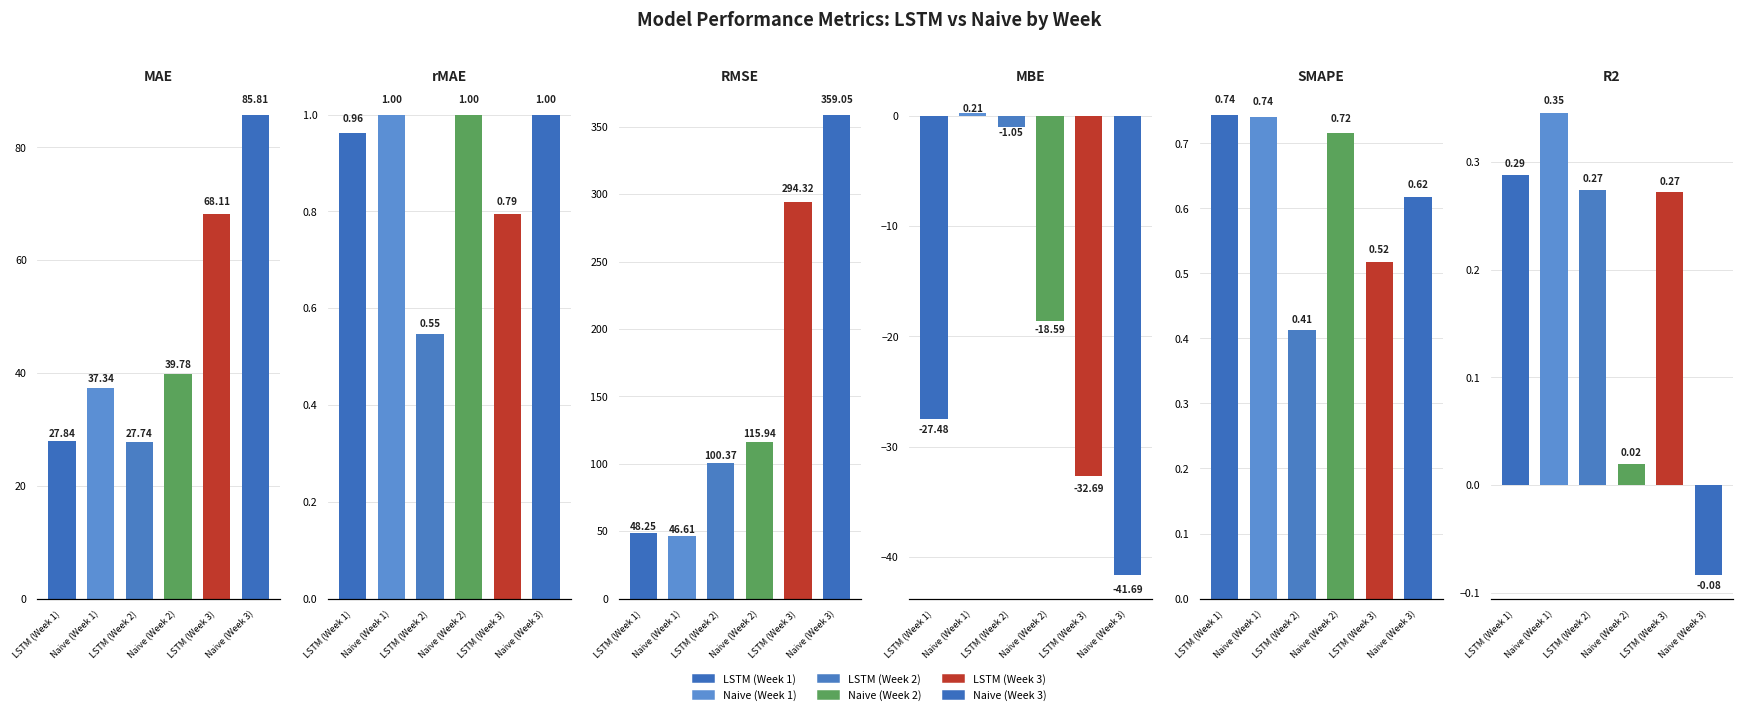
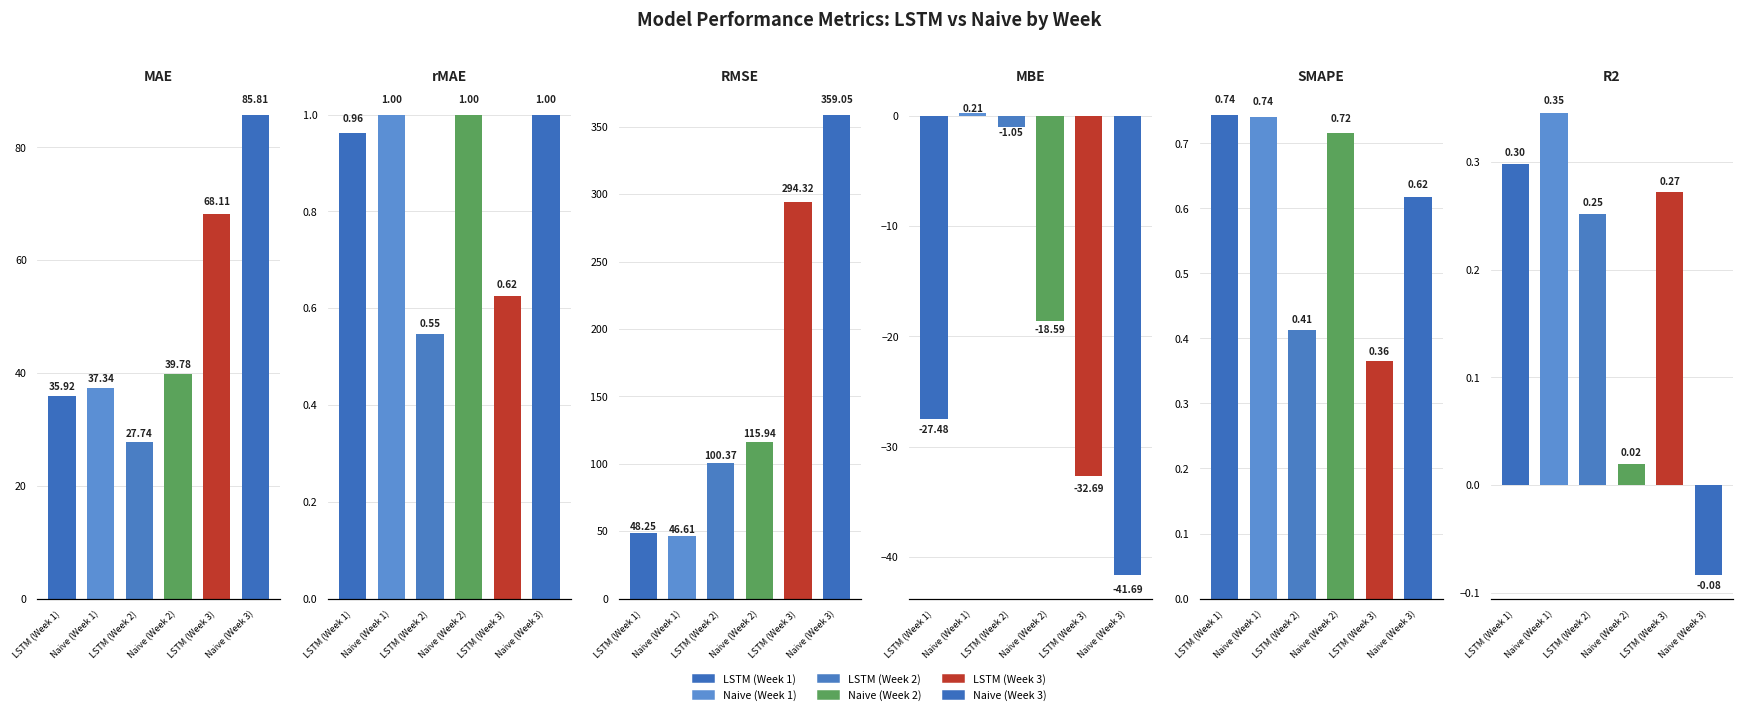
MAE, LSTM (Week 1): 27.84 -> 35.92
rMAE, LSTM (Week 3): 0.79 -> 0.62
SMAPE, LSTM (Week 3): 0.52 -> 0.36
R2, LSTM (Week 1): 0.29 -> 0.30
R2, LSTM (Week 2): 0.27 -> 0.25
